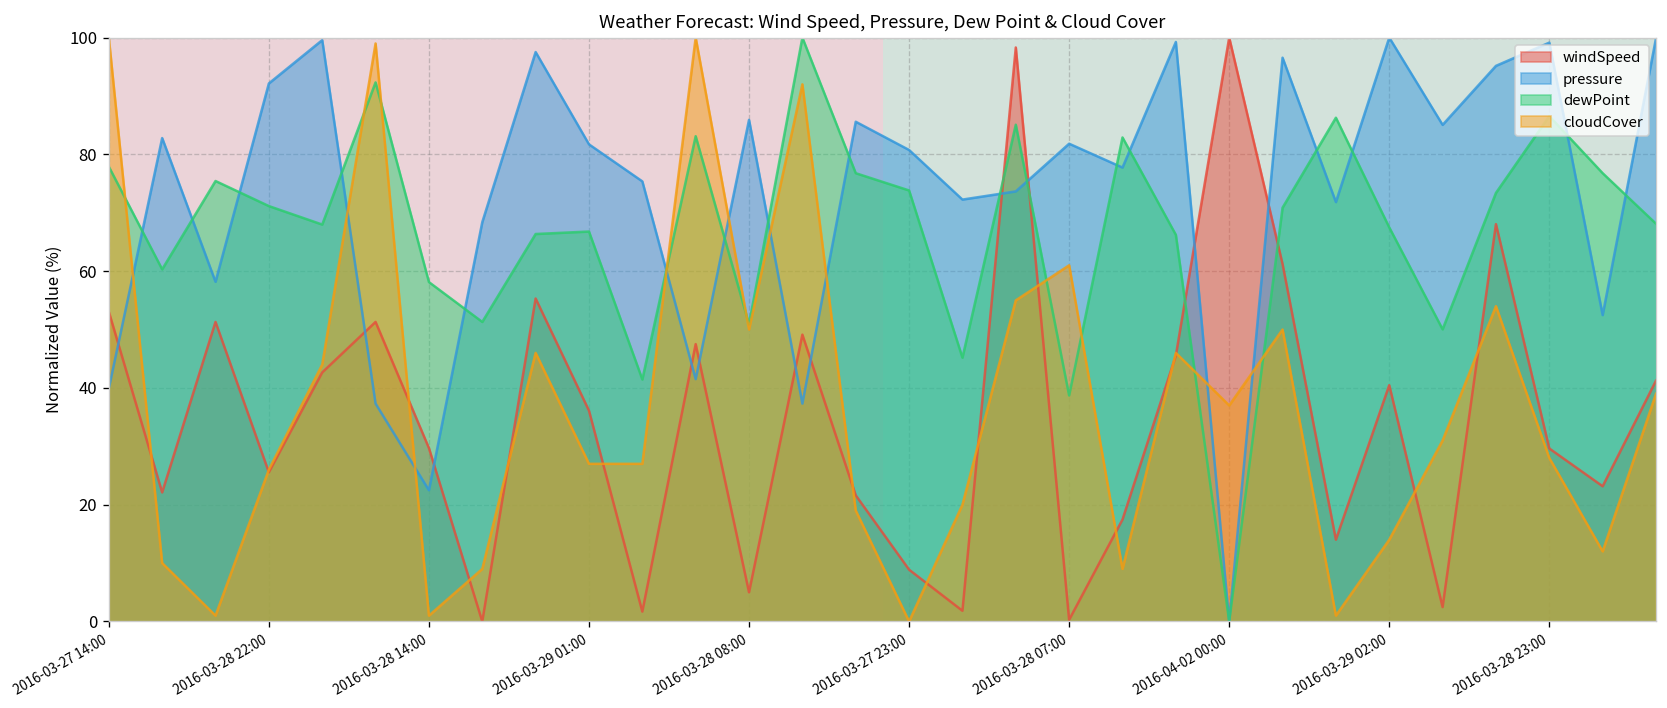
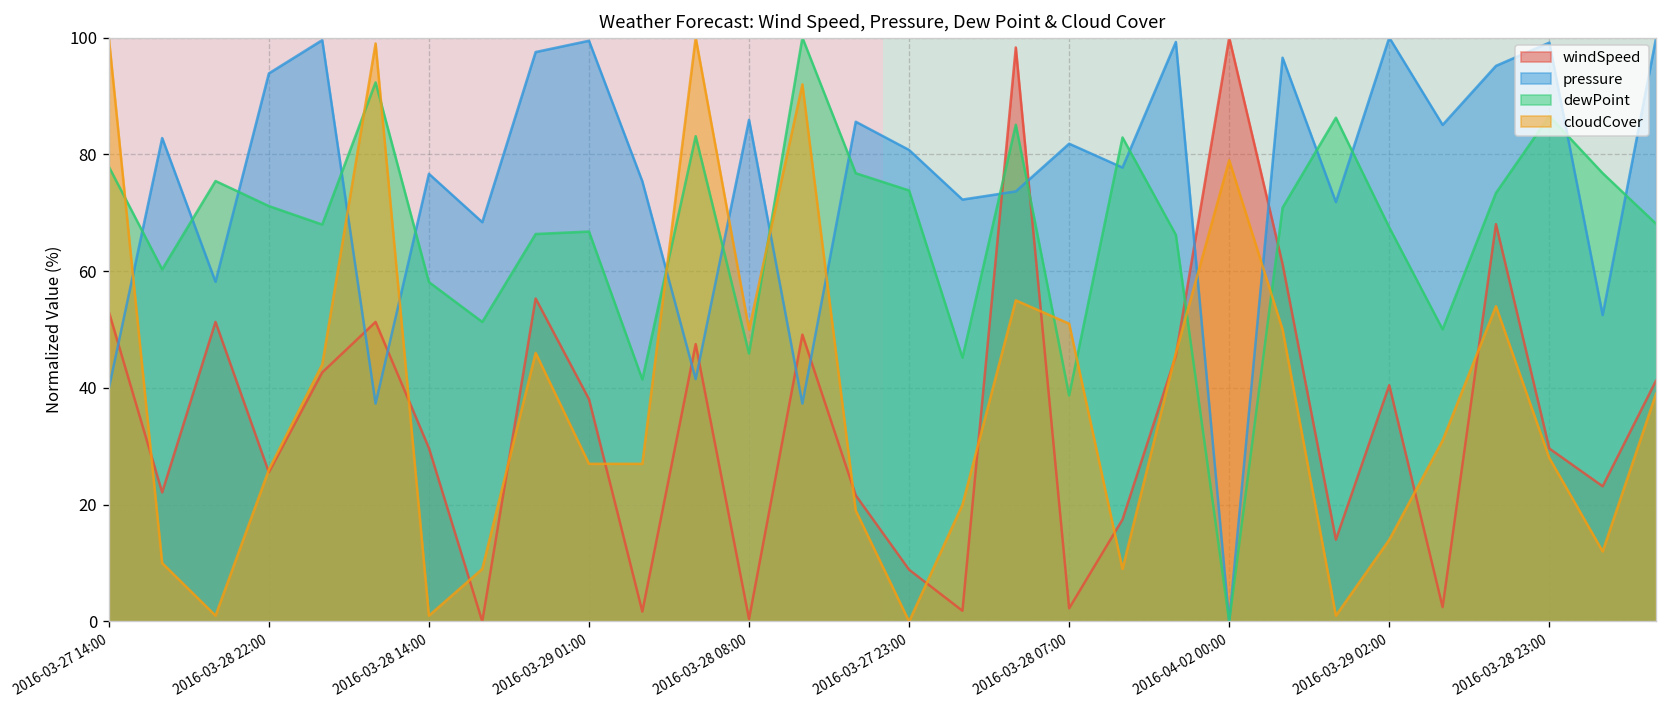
pressure, 2016-03-28 22:00: 92 -> 94
pressure, 2016-03-28 14:00: 22 -> 77
windSpeed, 2016-03-29 01:00: 36 -> 38
pressure, 2016-03-29 01:00: 82 -> 99
windSpeed, 2016-03-28 08:00: 5 -> 0
dewPoint, 2016-03-28 08:00: 51 -> 46
windSpeed, 2016-03-28 07:00: 0 -> 2
cloudCover, 2016-03-28 07:00: 61 -> 51
cloudCover, 2016-04-02 00:00: 37 -> 79
